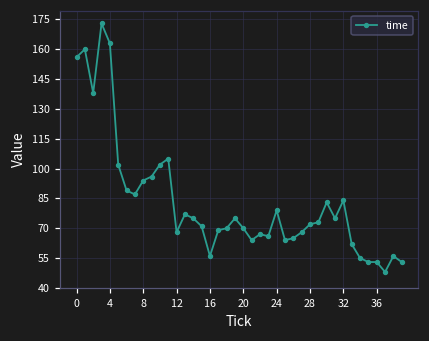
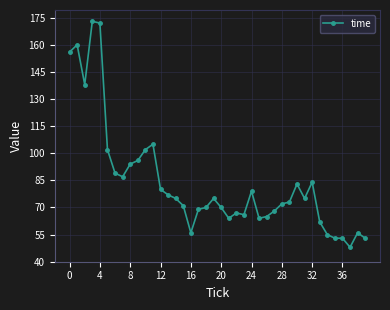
4: 163 -> 172
12: 68 -> 80
